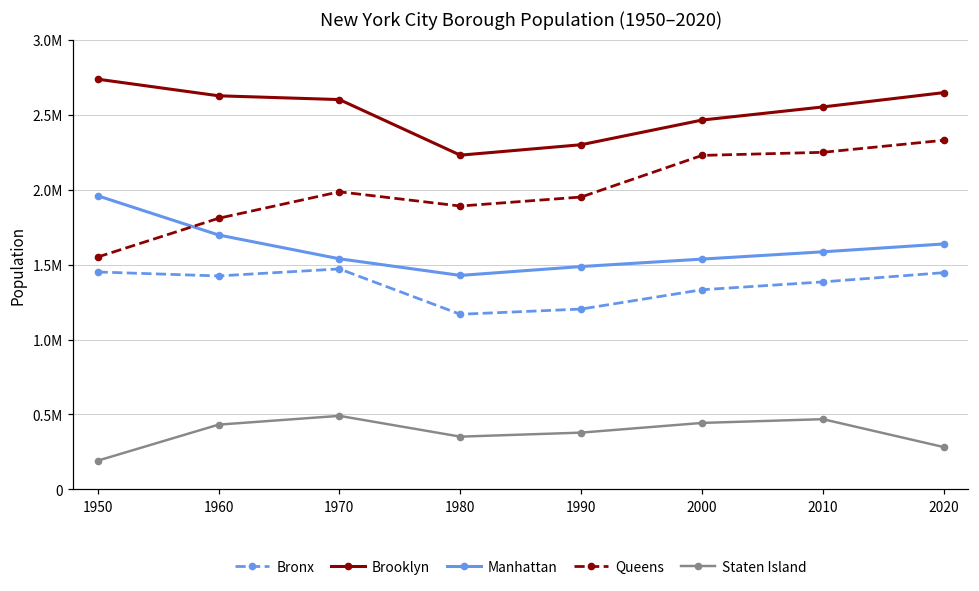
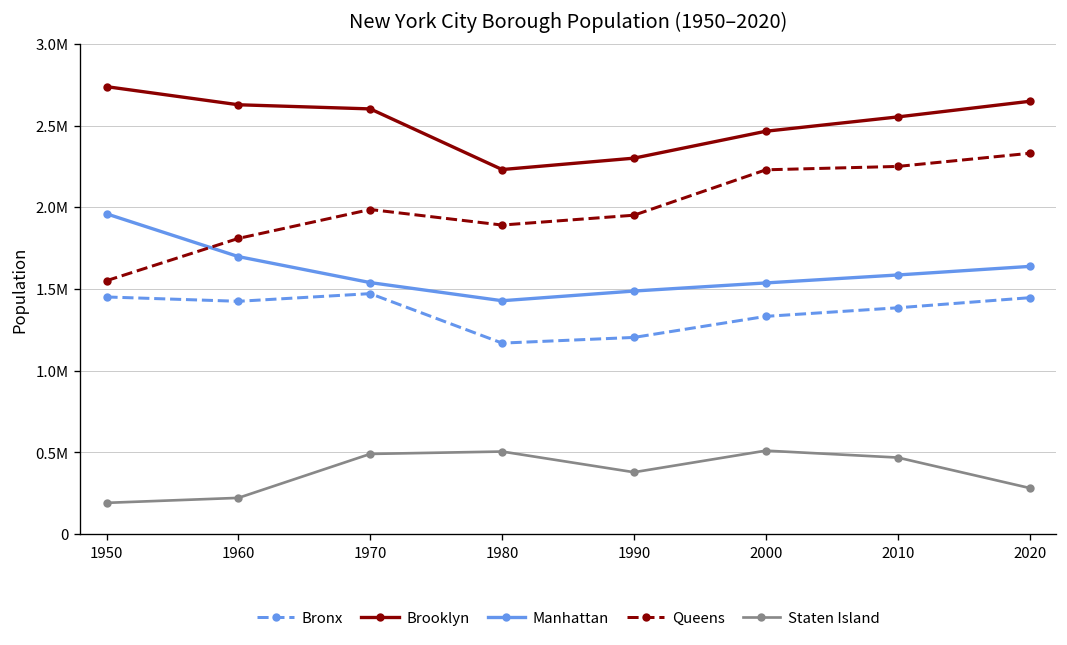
Staten Island, 1960: 430000 -> 220000
Staten Island, 1980: 350000 -> 510000
Staten Island, 2000: 440000 -> 510000
